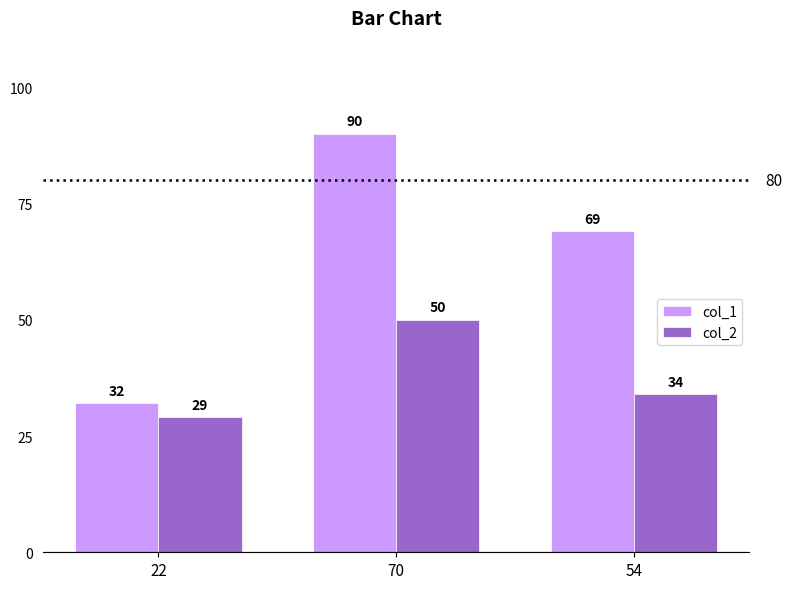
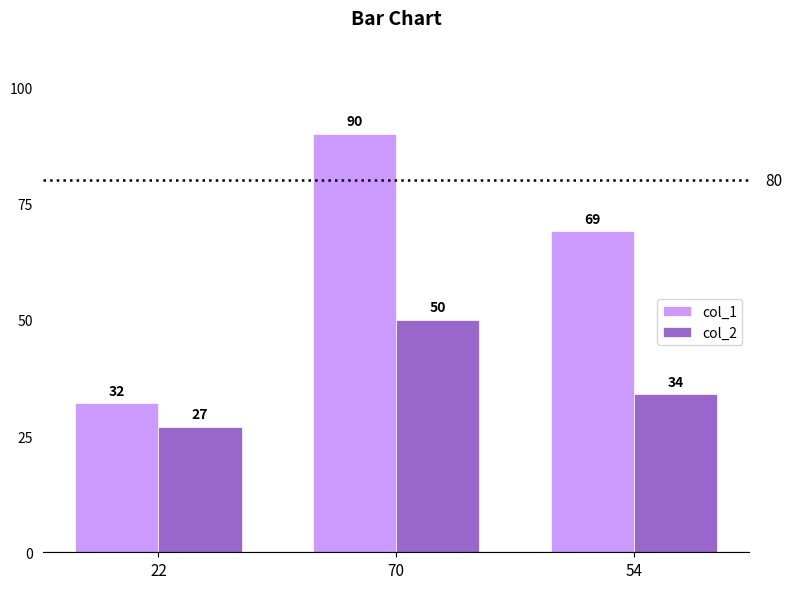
col_2, 22: 29 -> 27
